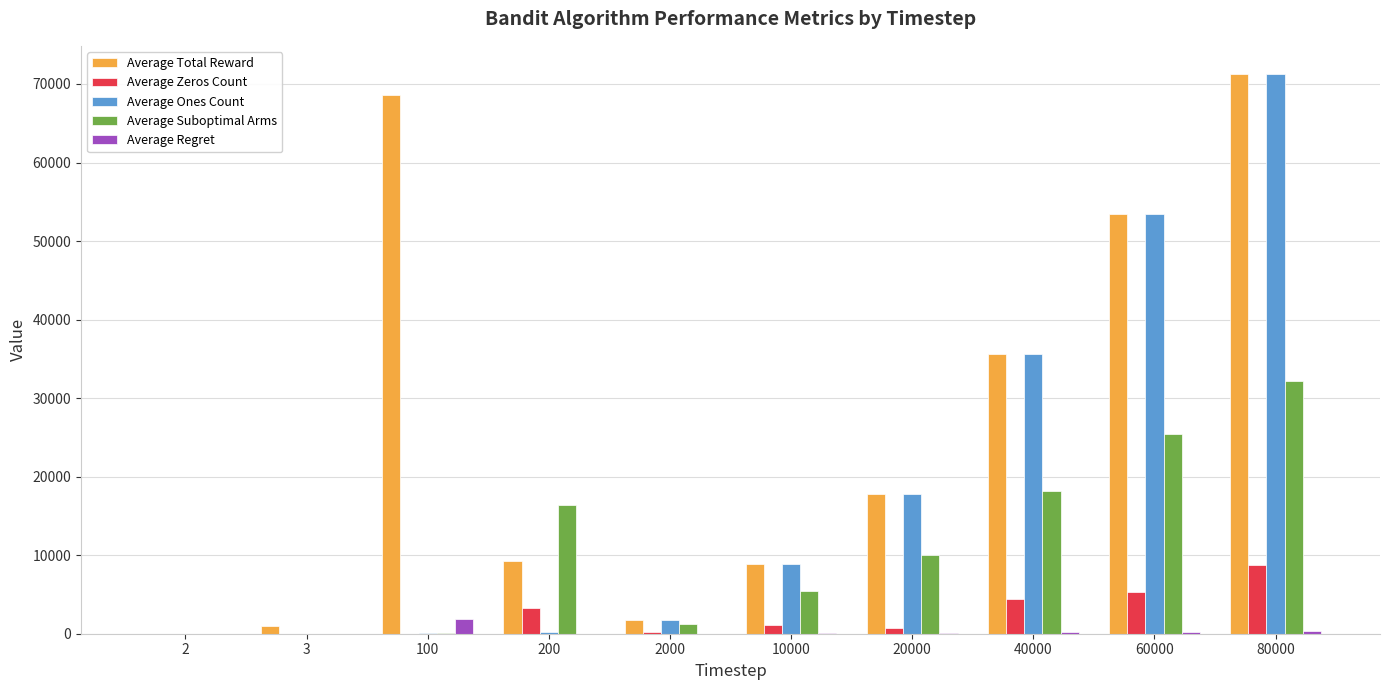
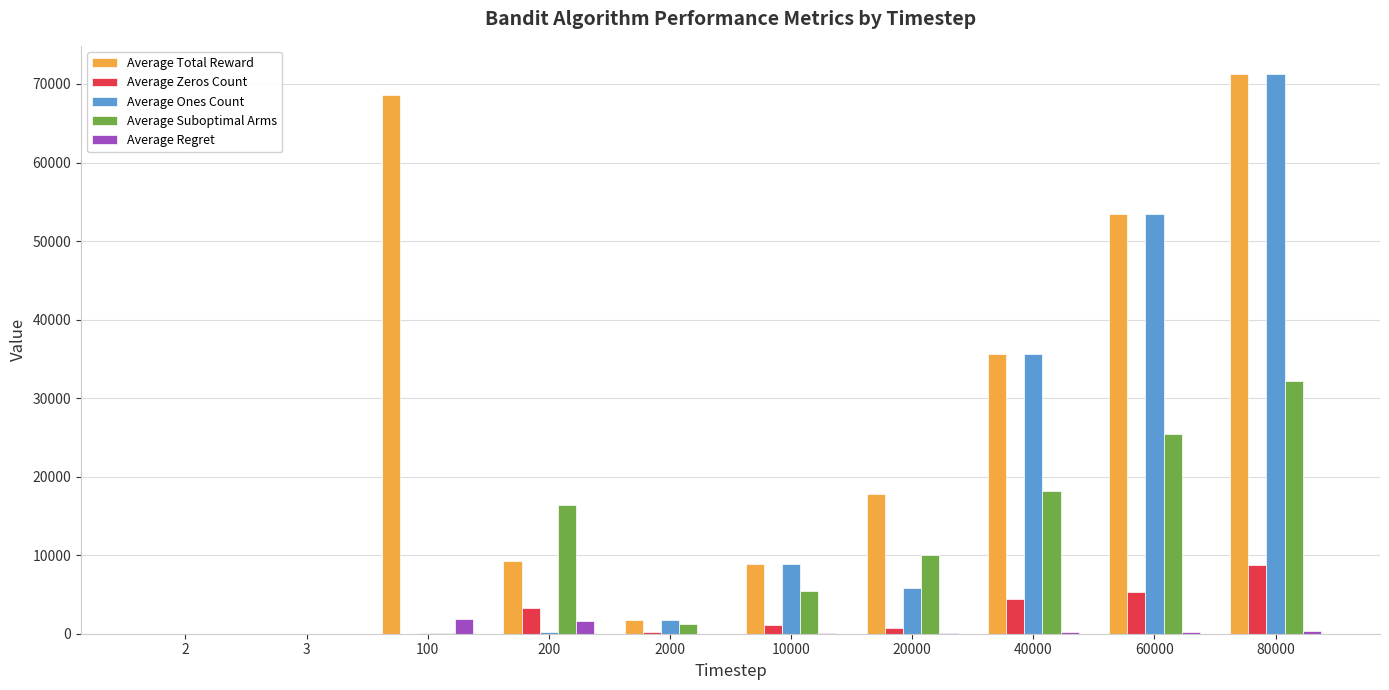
Average Total Reward, 3: 1000 -> 0
Average Regret, 200: 0 -> 2000
Average Ones Count, 20000: 18000 -> 6000
